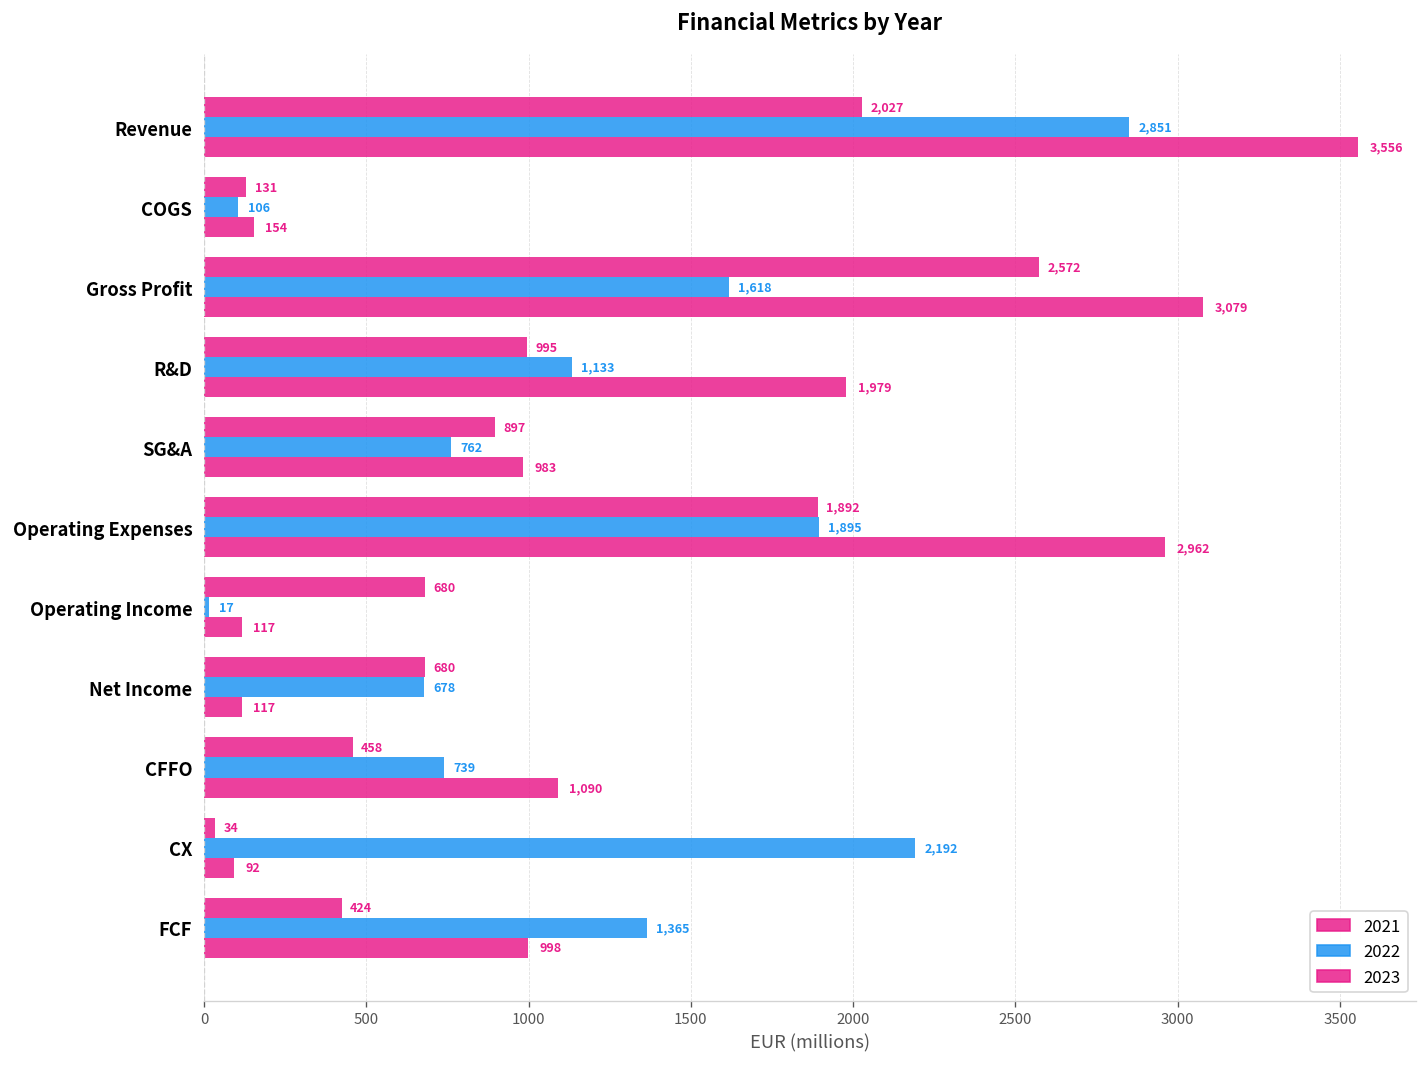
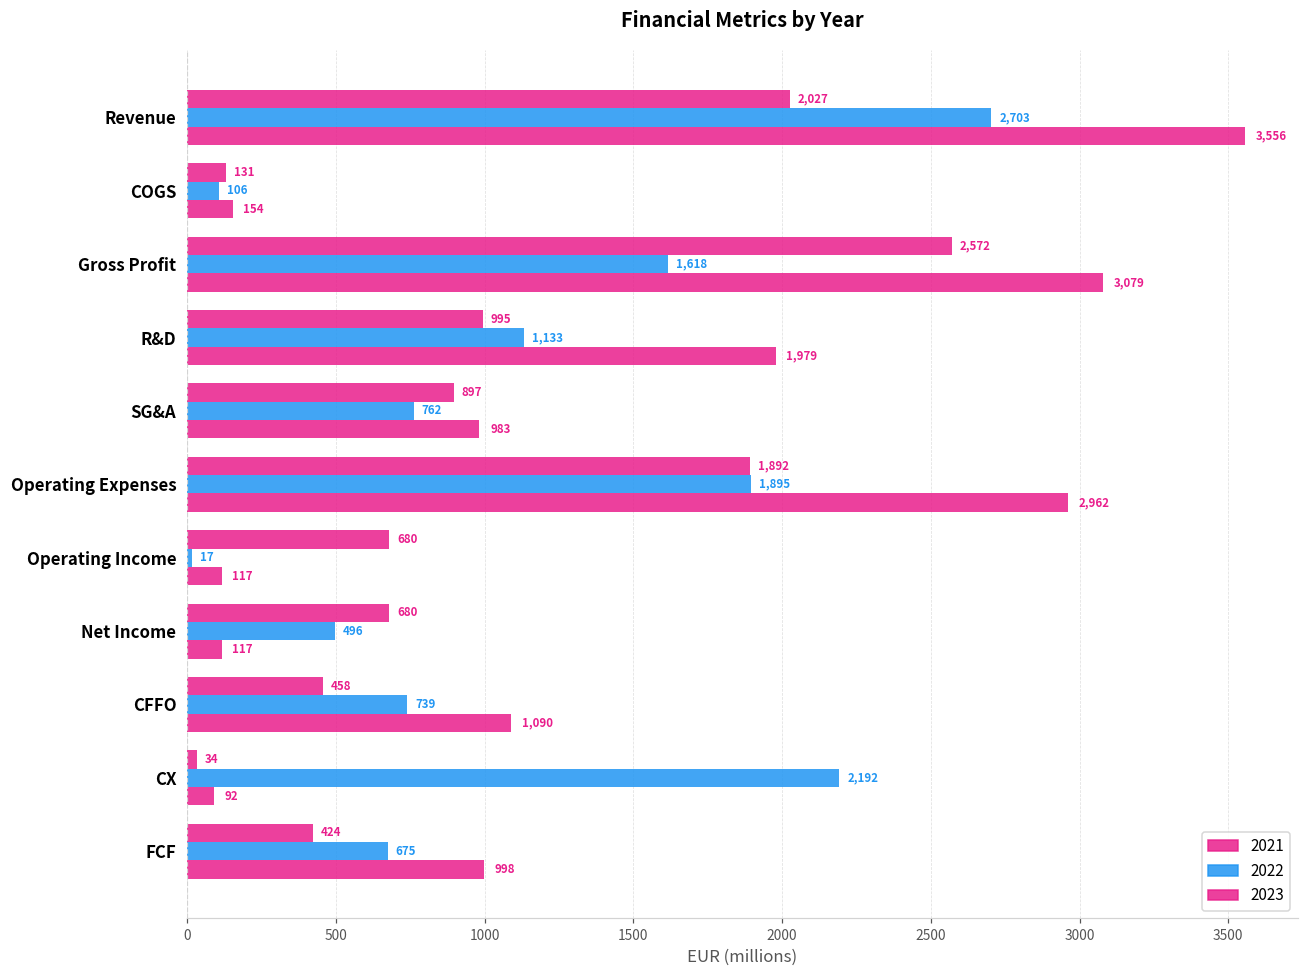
2022, Revenue: 2,851 -> 2,703
2022, Net Income: 678 -> 496
2022, FCF: 1,365 -> 675
